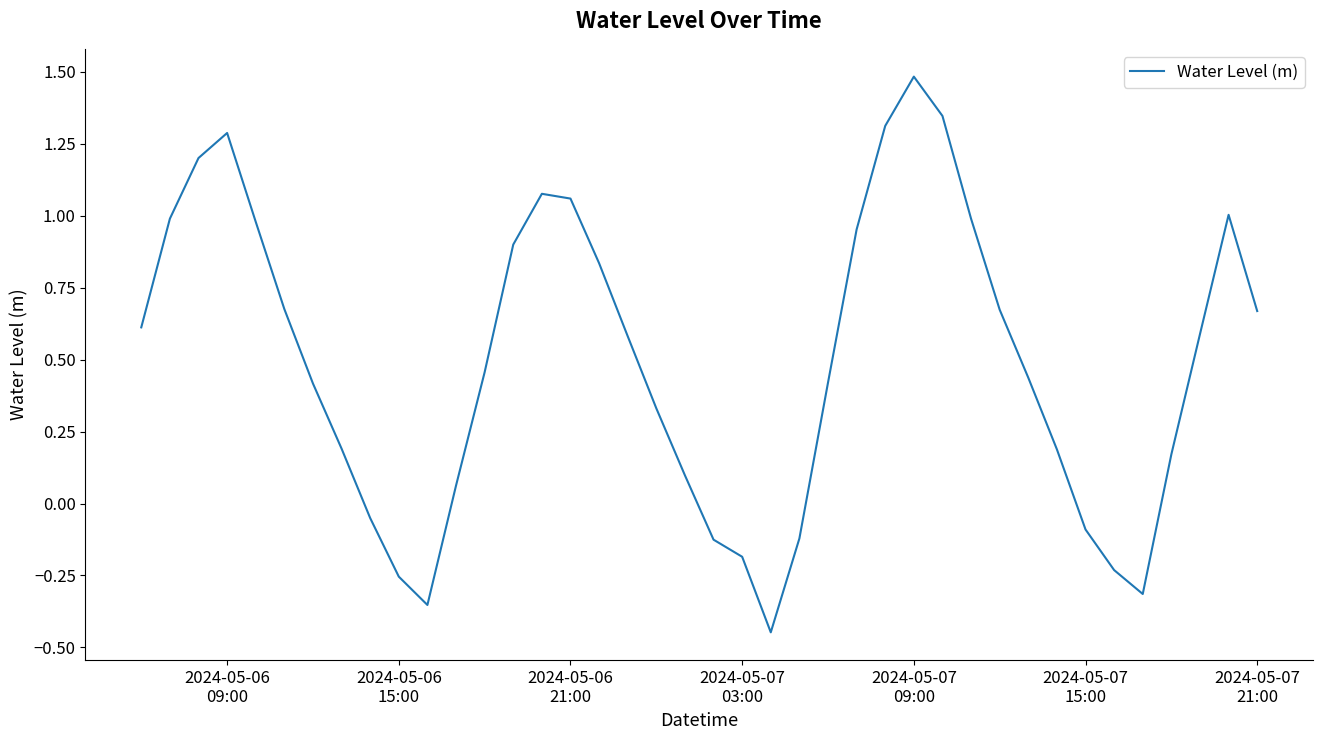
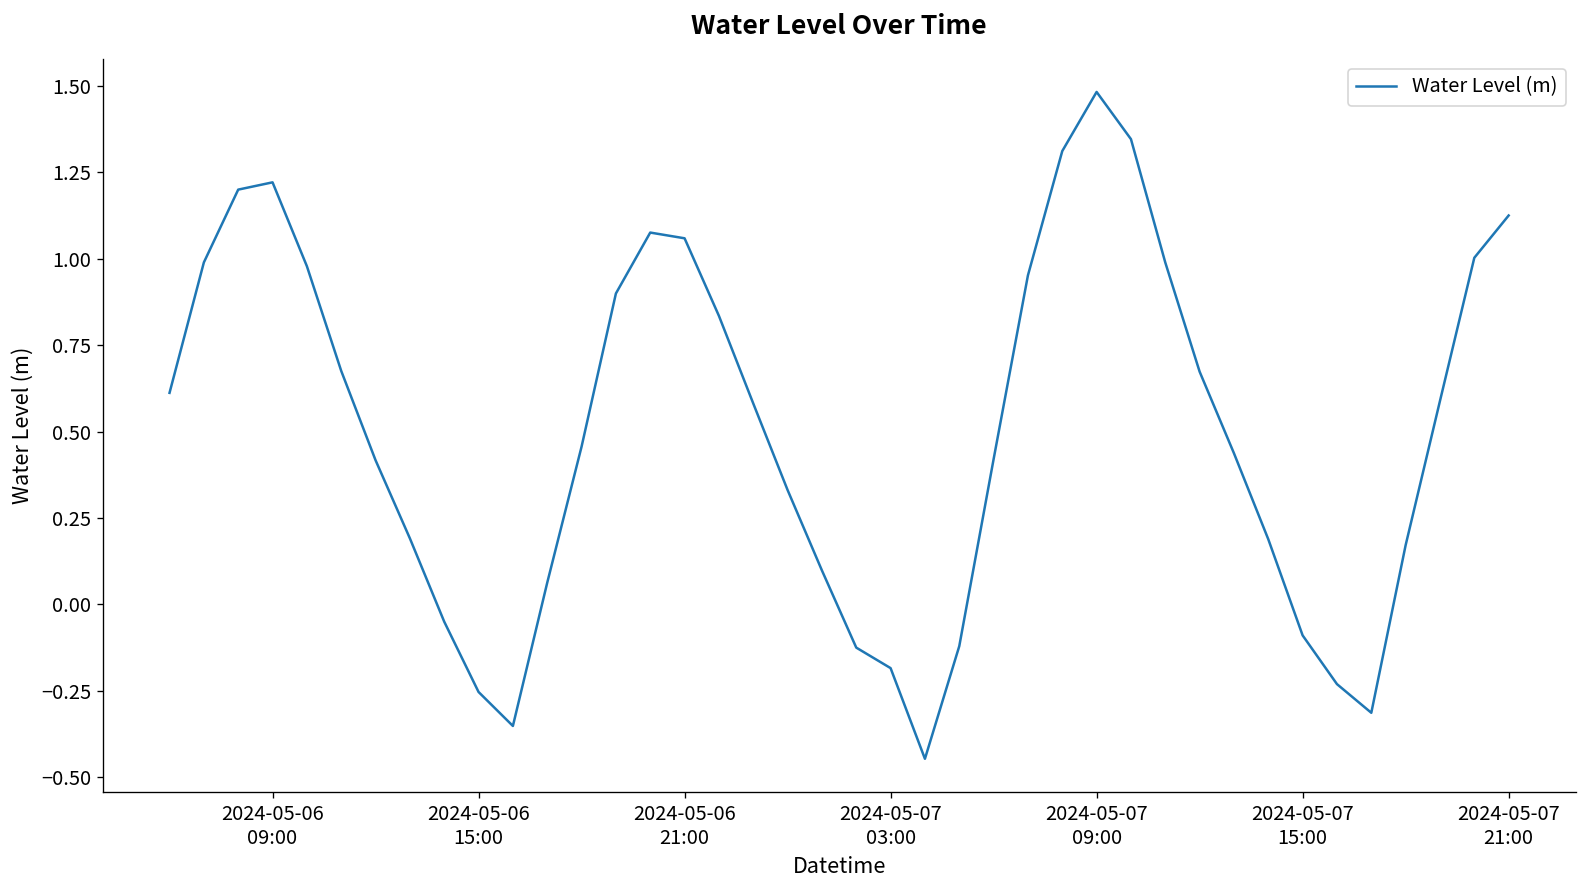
2024-05-06 09:00: 1.29 -> 1.22
2024-05-07 21:00: 0.67 -> 1.13
